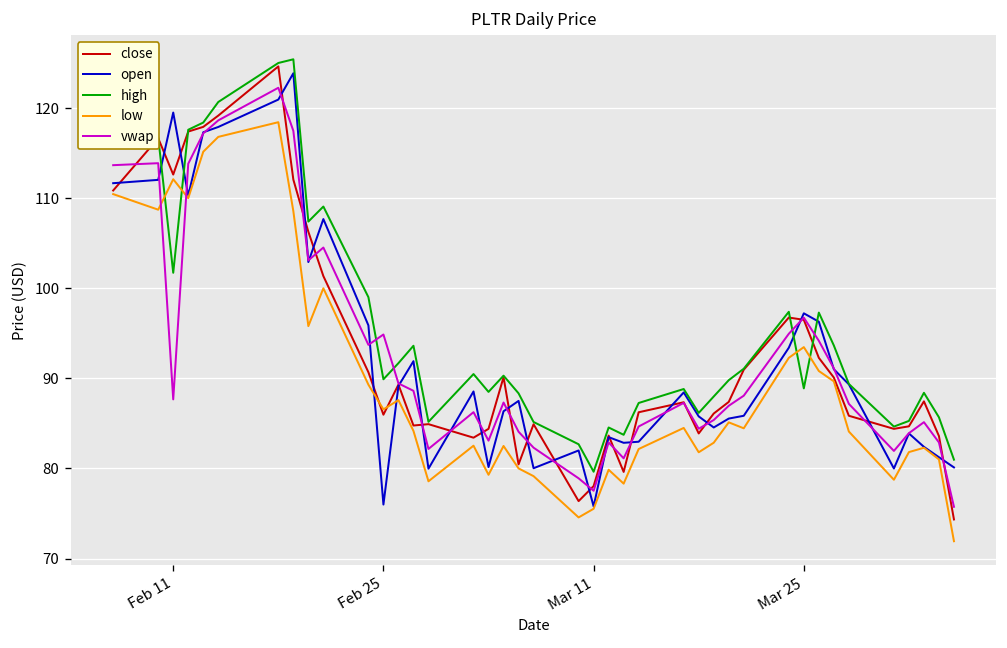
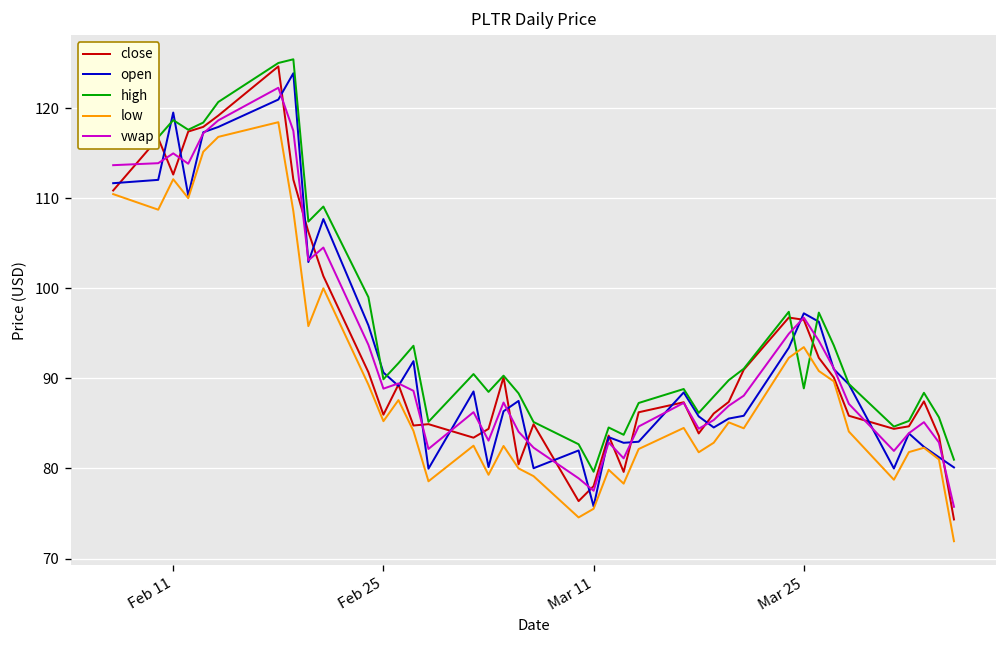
high, Feb 11: 102 -> 119
vwap, Feb 11: 88 -> 115
open, Feb 25: 76 -> 91
low, Feb 25: 87 -> 85
vwap, Feb 25: 95 -> 89
